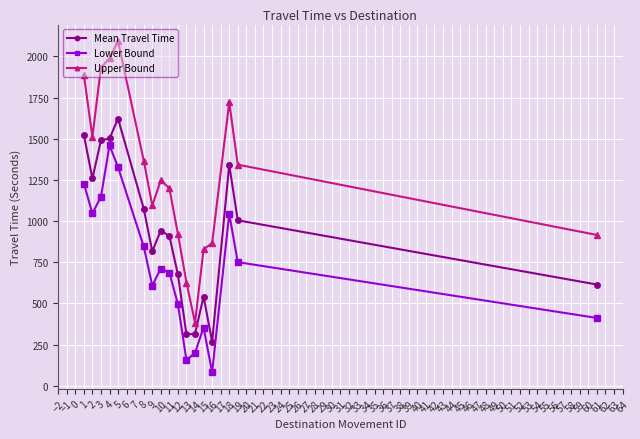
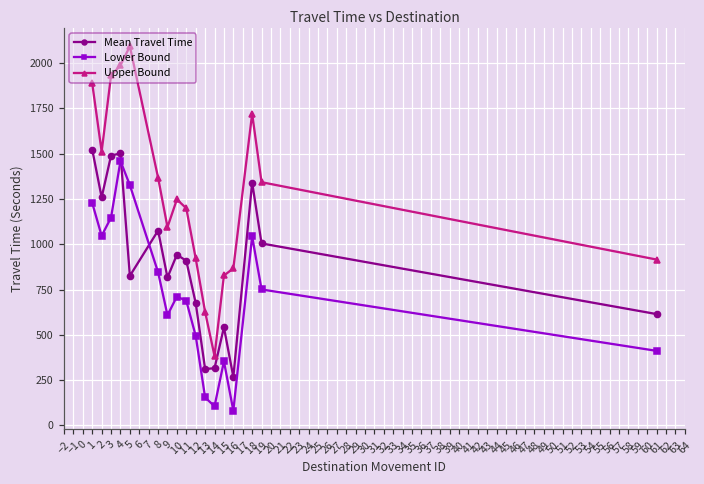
Mean Travel Time, 5: 1620 -> 830
Lower Bound, 14: 200 -> 110
